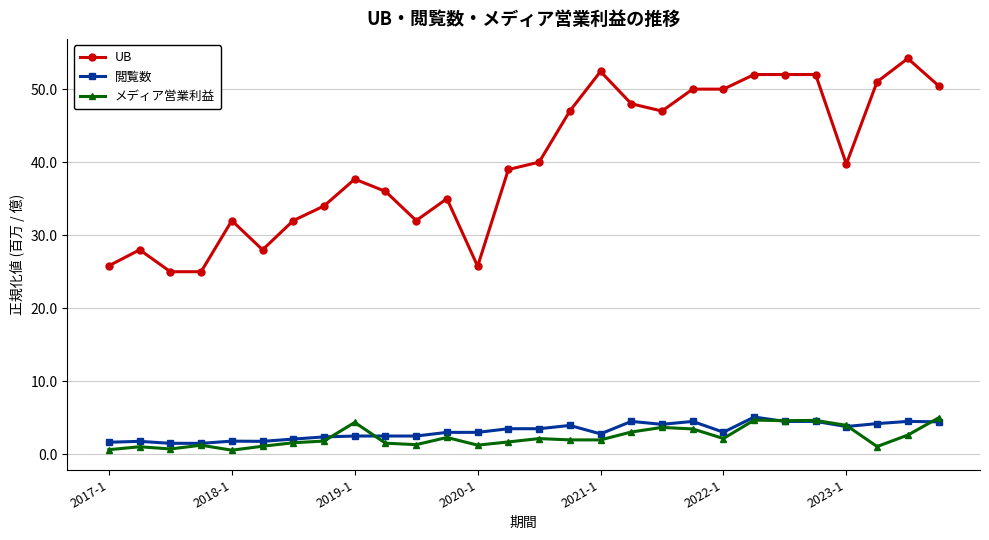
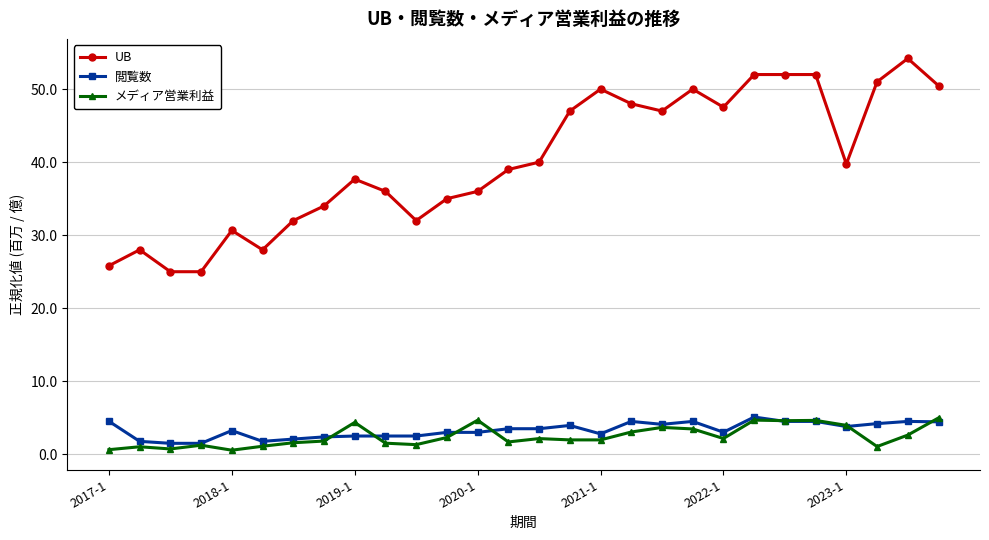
閲覧数, 2017-1: 2 -> 5
UB, 2018-1: 32 -> 31
閲覧数, 2018-1: 2 -> 3
UB, 2020-1: 26 -> 36
メディア営業利益, 2020-1: 1 -> 5
UB, 2021-1: 52 -> 50
UB, 2022-1: 50 -> 48
